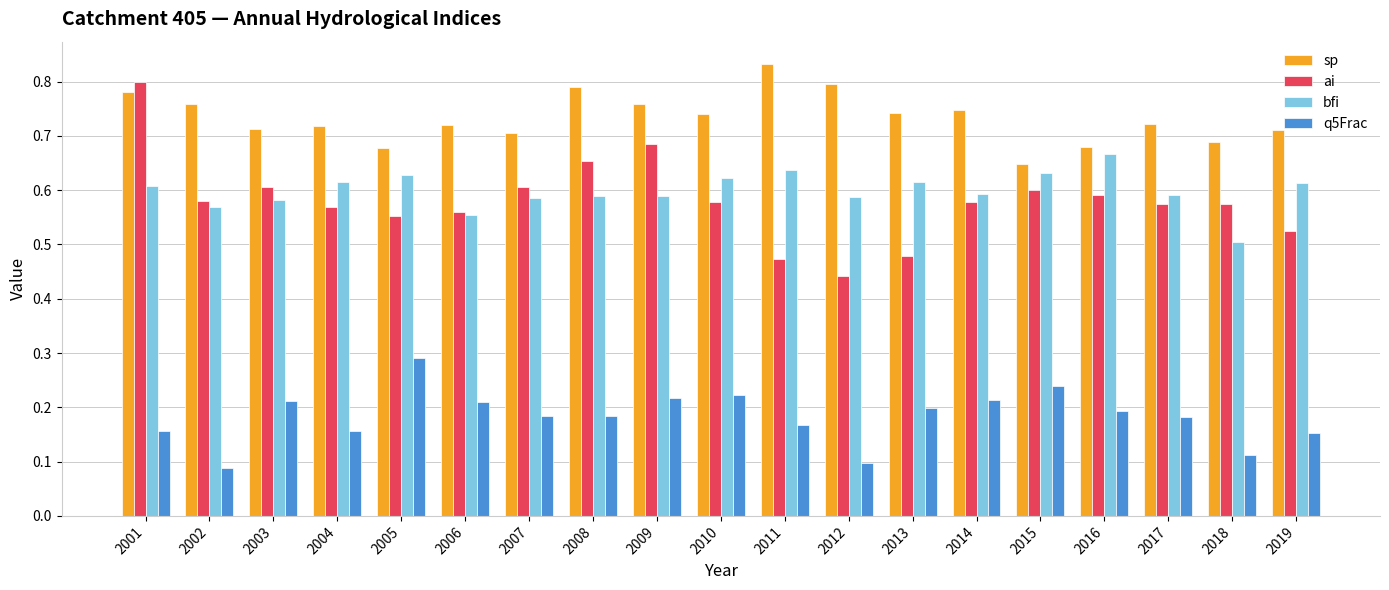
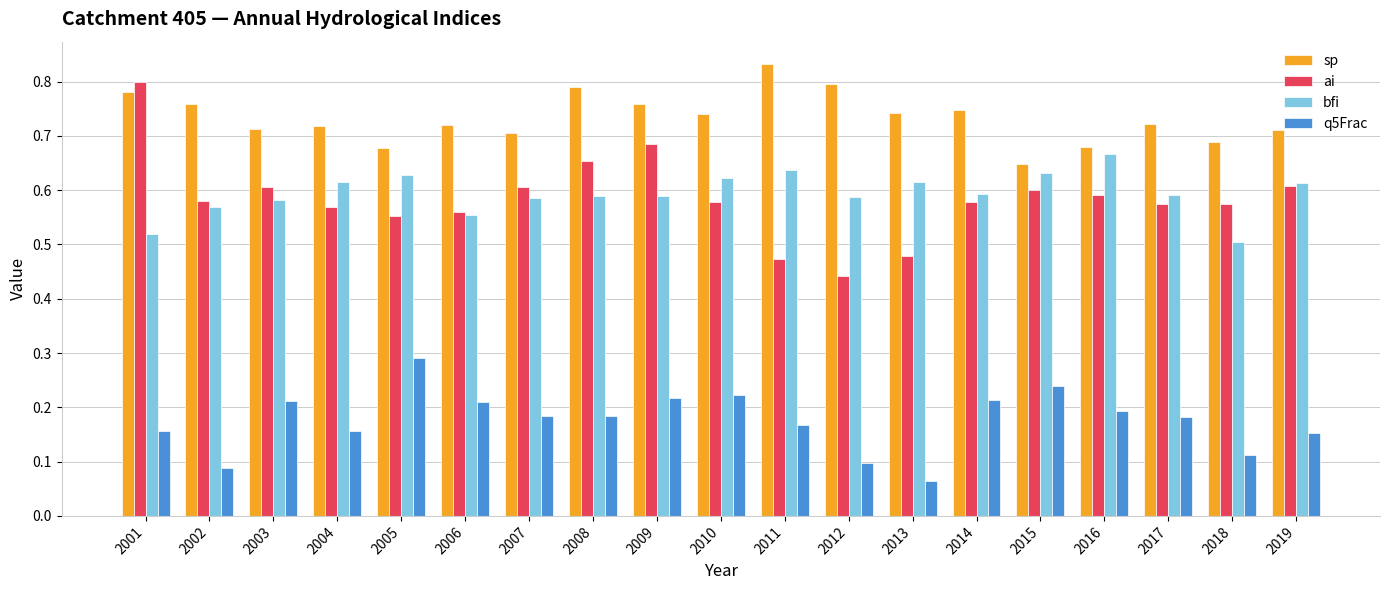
bfi, 2001: 0.61 -> 0.52
q5Frac, 2013: 0.20 -> 0.06
ai, 2019: 0.53 -> 0.61
